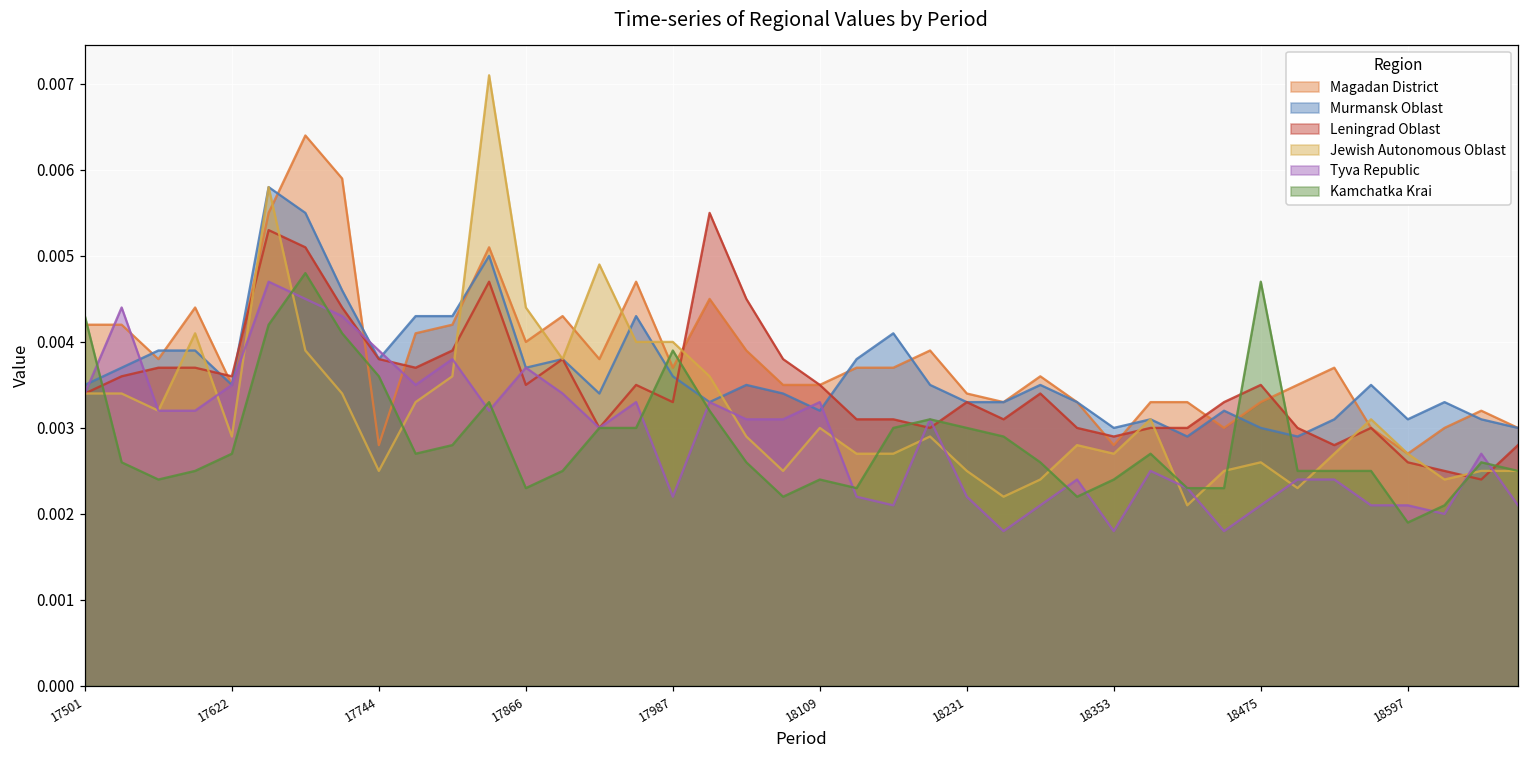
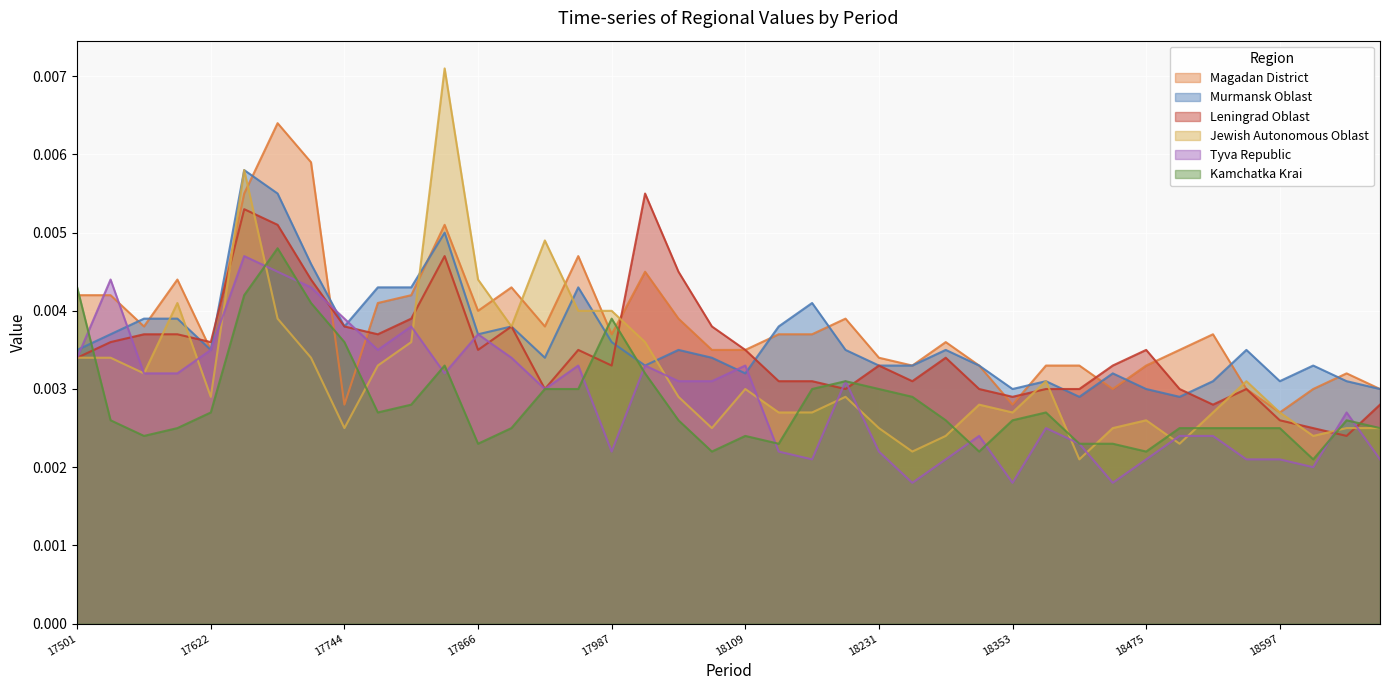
Kamchatka Krai, 18353: 0.0024 -> 0.0026
Kamchatka Krai, 18475: 0.0047 -> 0.0022
Kamchatka Krai, 18597: 0.0019 -> 0.0025
